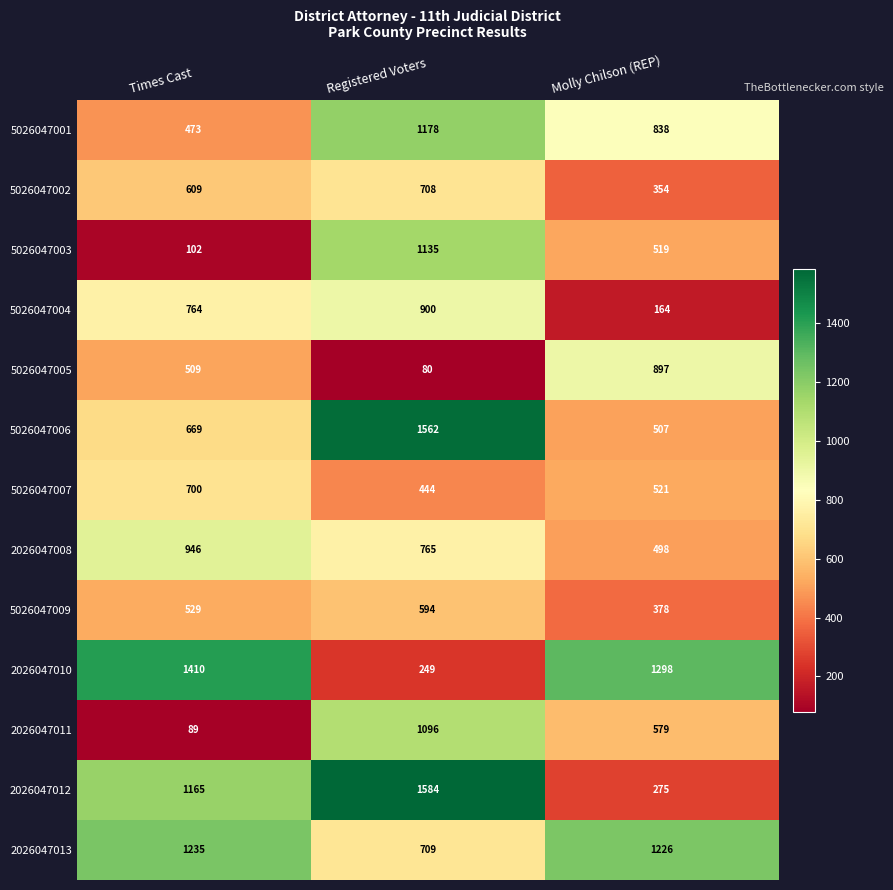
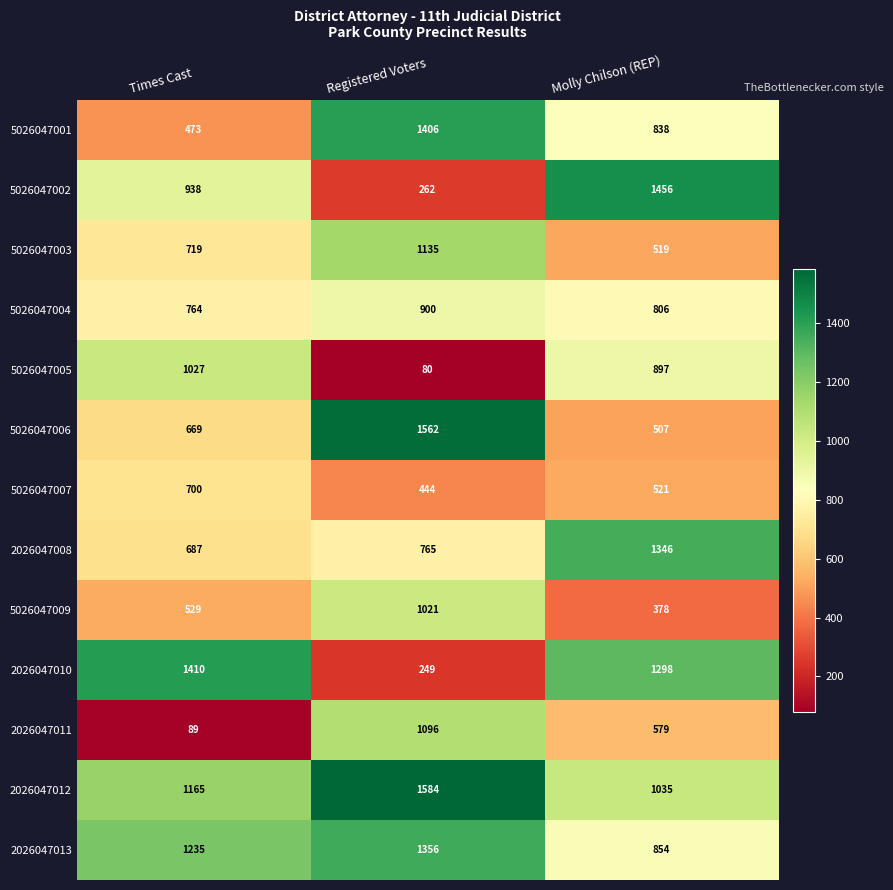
5026047001, Registered Voters: 1178 -> 1406
5026047002, Times Cast: 609 -> 938
5026047002, Registered Voters: 708 -> 262
5026047002, Molly Chilson (REP): 354 -> 1456
5026047003, Times Cast: 102 -> 719
5026047004, Molly Chilson (REP): 164 -> 806
5026047005, Times Cast: 509 -> 1027
2026047008, Times Cast: 946 -> 687
2026047008, Molly Chilson (REP): 498 -> 1346
5026047009, Registered Voters: 594 -> 1021
2026047012, Molly Chilson (REP): 275 -> 1035
2026047013, Registered Voters: 709 -> 1356
2026047013, Molly Chilson (REP): 1226 -> 854
